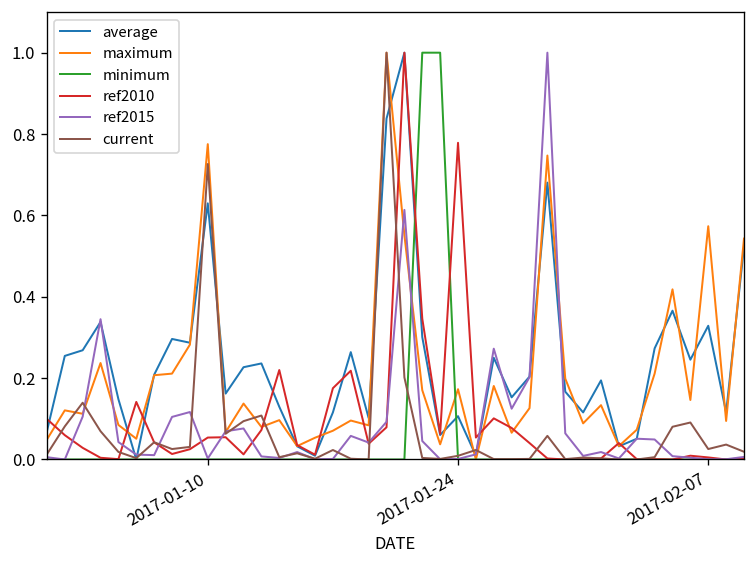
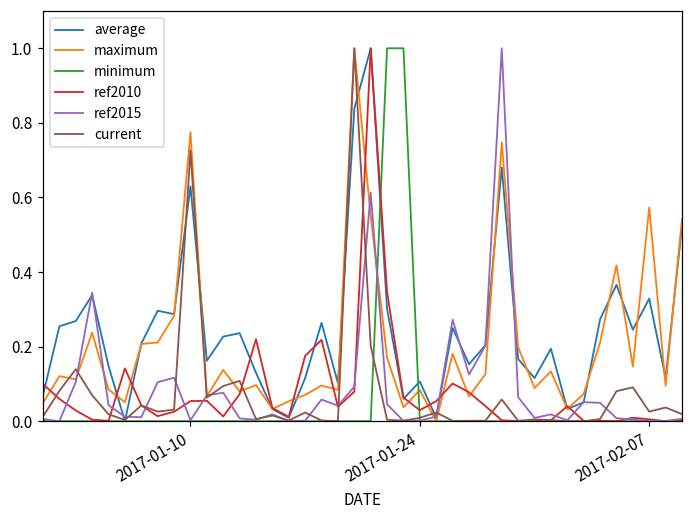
maximum, 2017-01-24: 0.17 -> 0.08
ref2010, 2017-01-24: 0.78 -> 0.03
